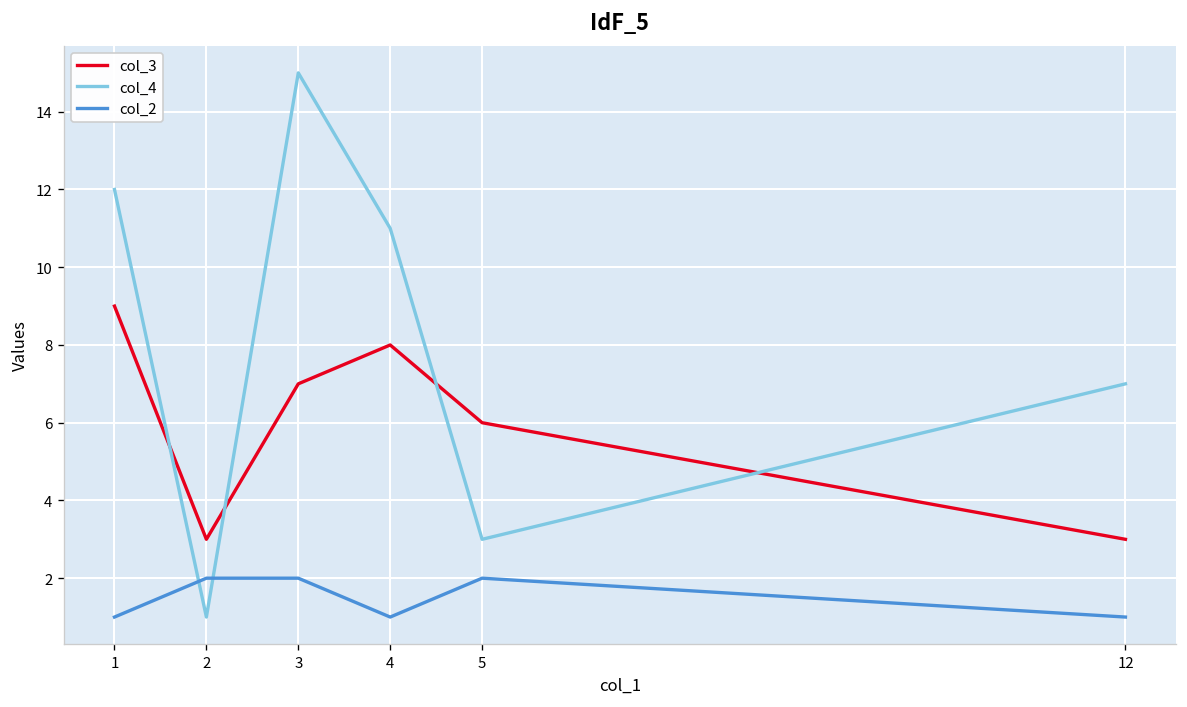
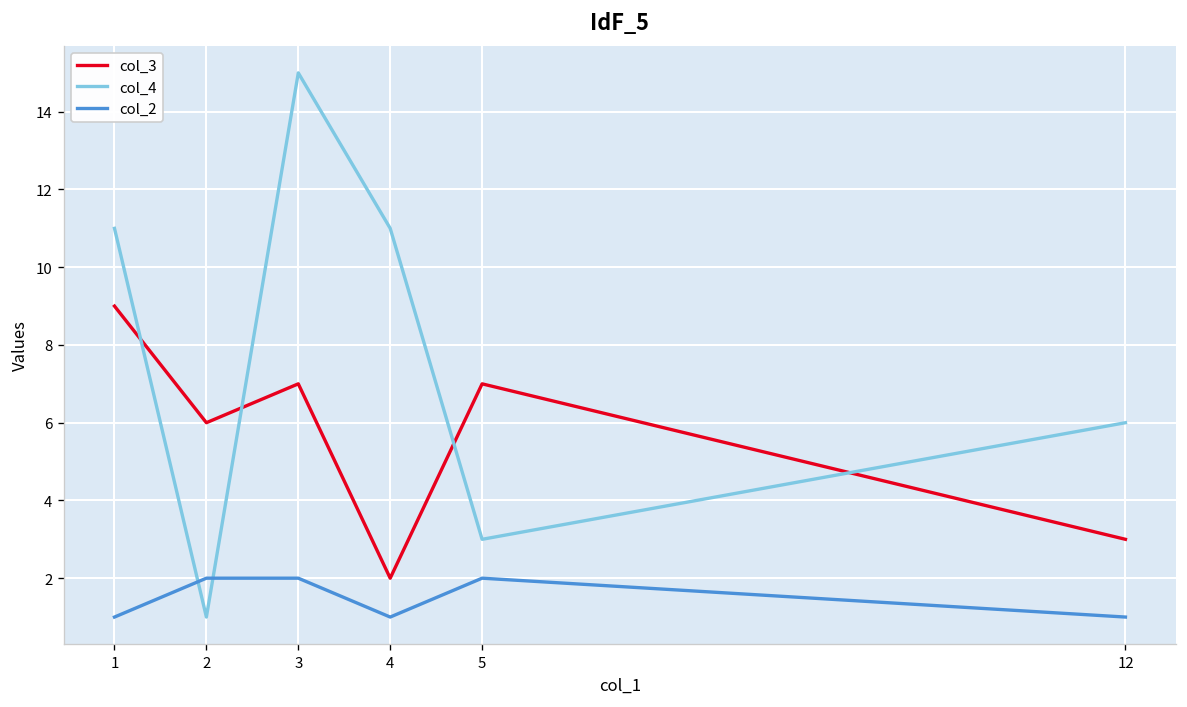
col_4, 1: 12 -> 11
col_3, 2: 3 -> 6
col_3, 4: 8 -> 2
col_3, 5: 6 -> 7
col_4, 12: 7 -> 6
